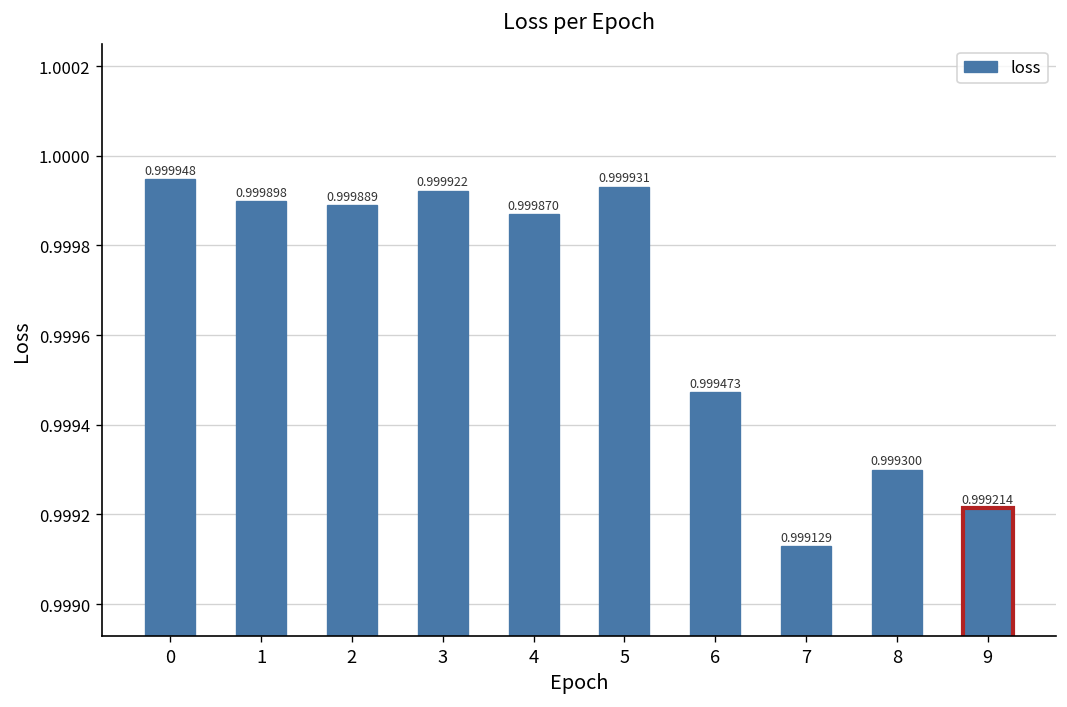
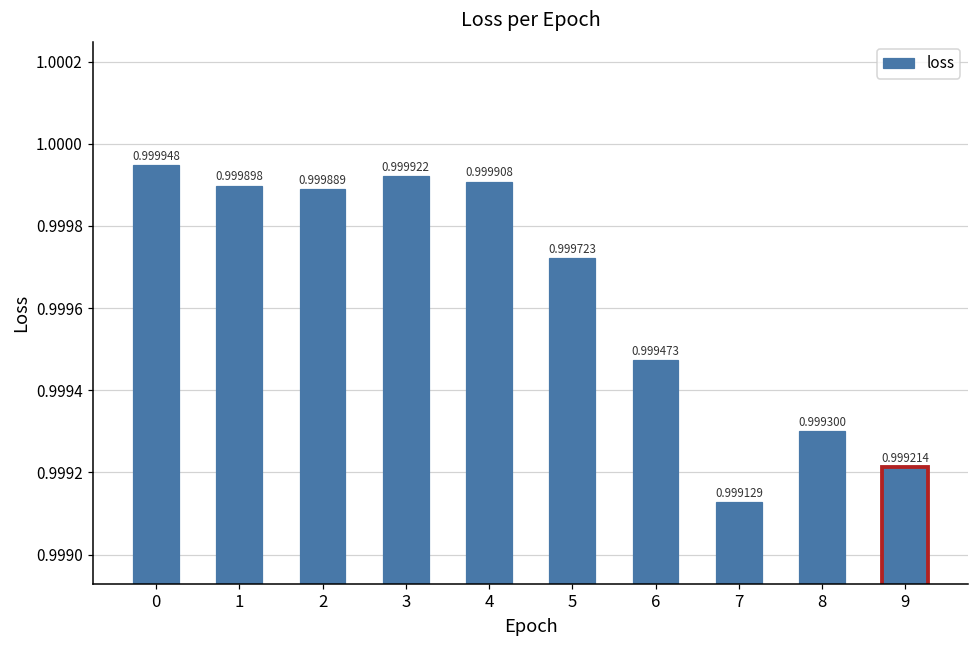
4: 0.999870 -> 0.999908
5: 0.999931 -> 0.999723
